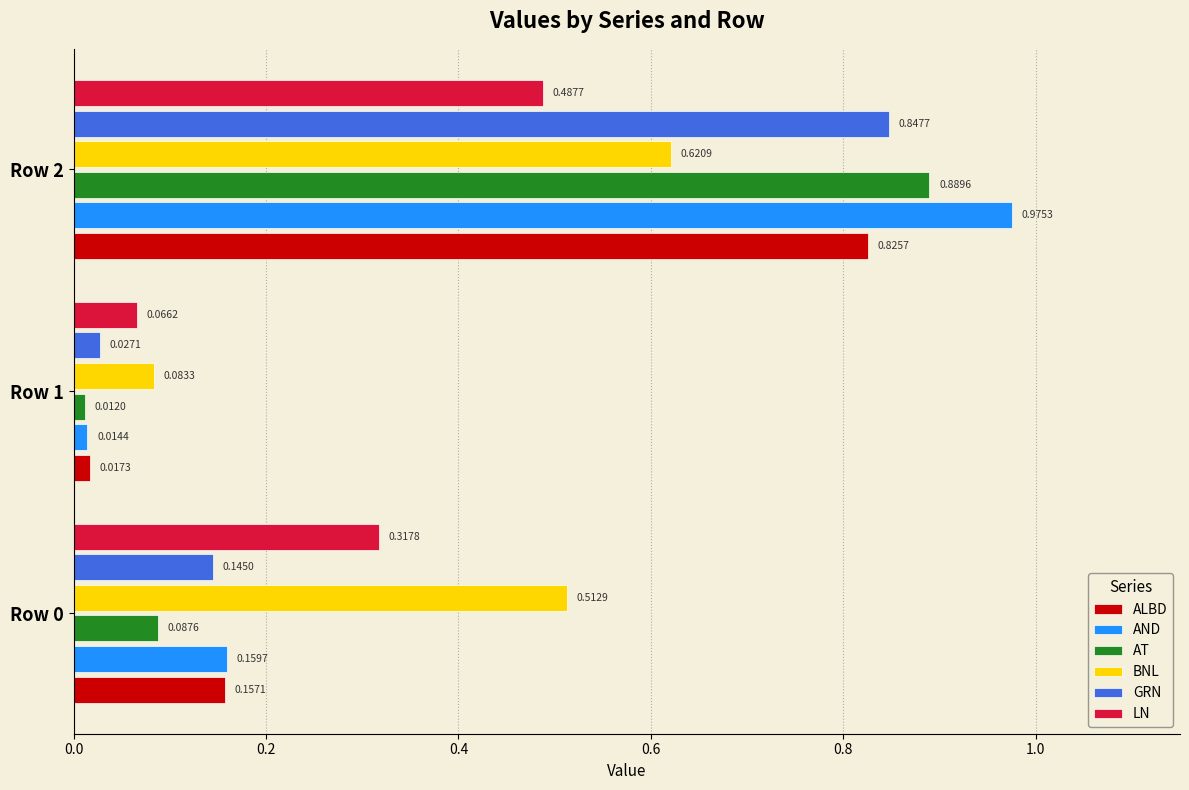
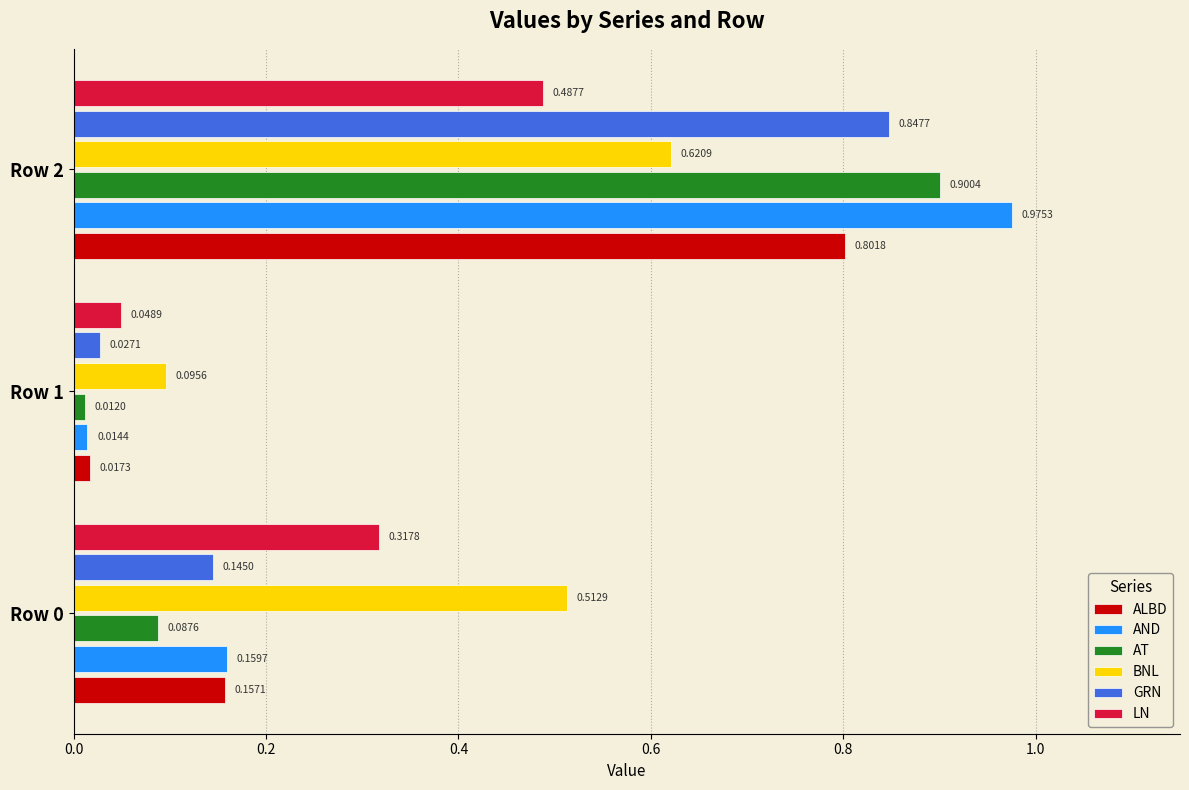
AT, Row 2: 0.8896 -> 0.9004
ALBD, Row 2: 0.8257 -> 0.8018
LN, Row 1: 0.0662 -> 0.0489
BNL, Row 1: 0.0833 -> 0.0956
